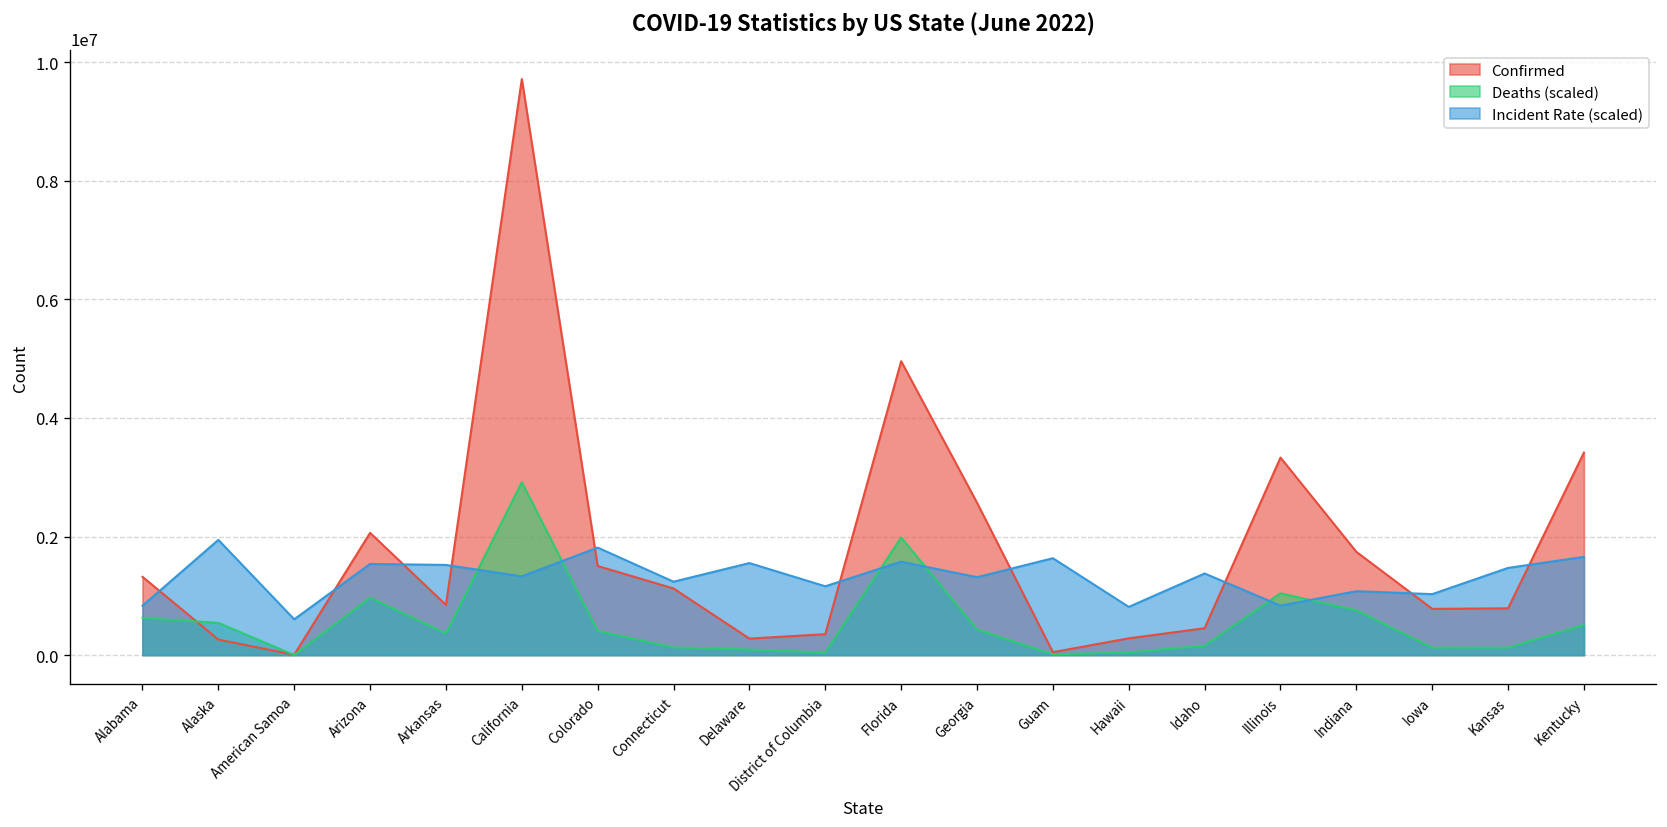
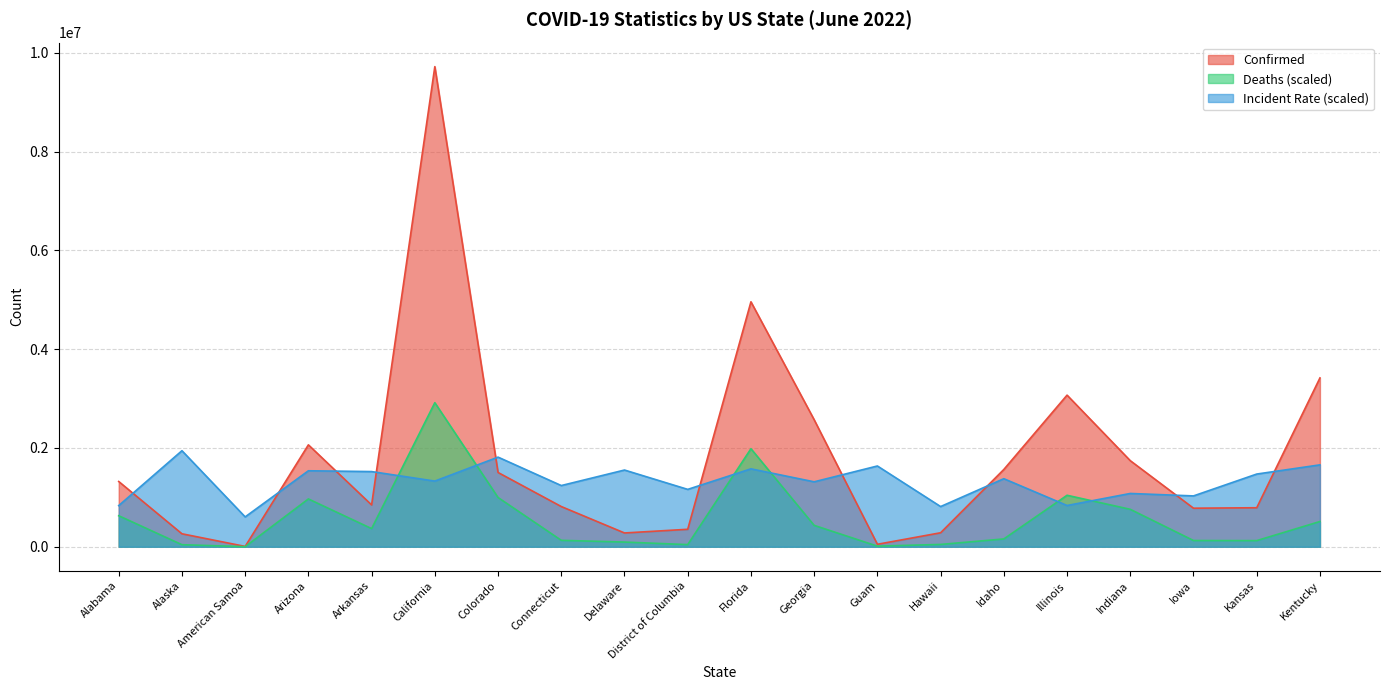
Deaths (scaled), Alaska: 500000 -> 0
Deaths (scaled), Colorado: 400000 -> 1000000
Confirmed, Connecticut: 1100000 -> 800000
Confirmed, Idaho: 500000 -> 1600000
Confirmed, Illinois: 3300000 -> 3100000
